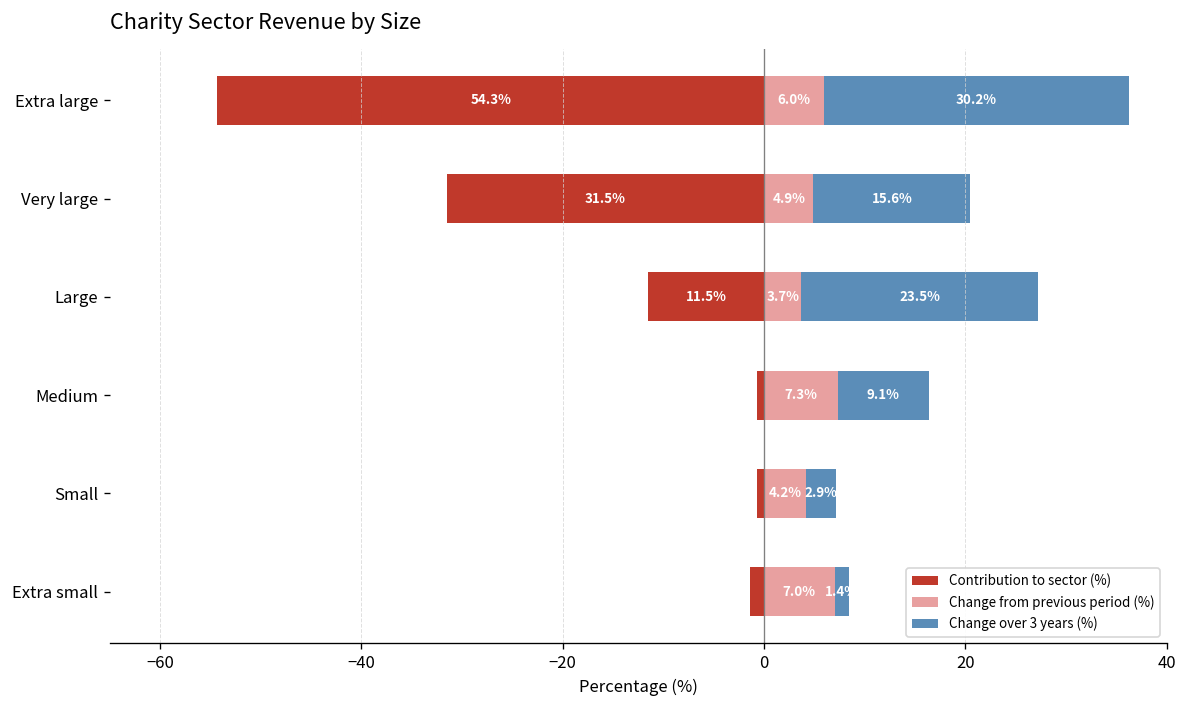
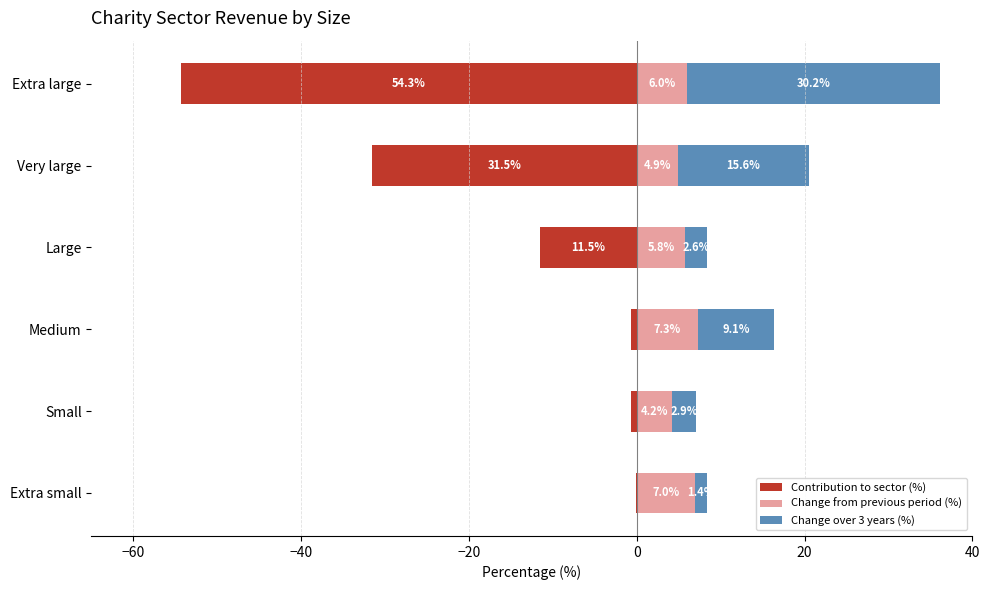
Change from previous period (%), Large: 3.7% -> 5.8%
Change over 3 years (%), Large: 23.5% -> 2.6%
Contribution to sector (%), Extra small: -1 -> 0
